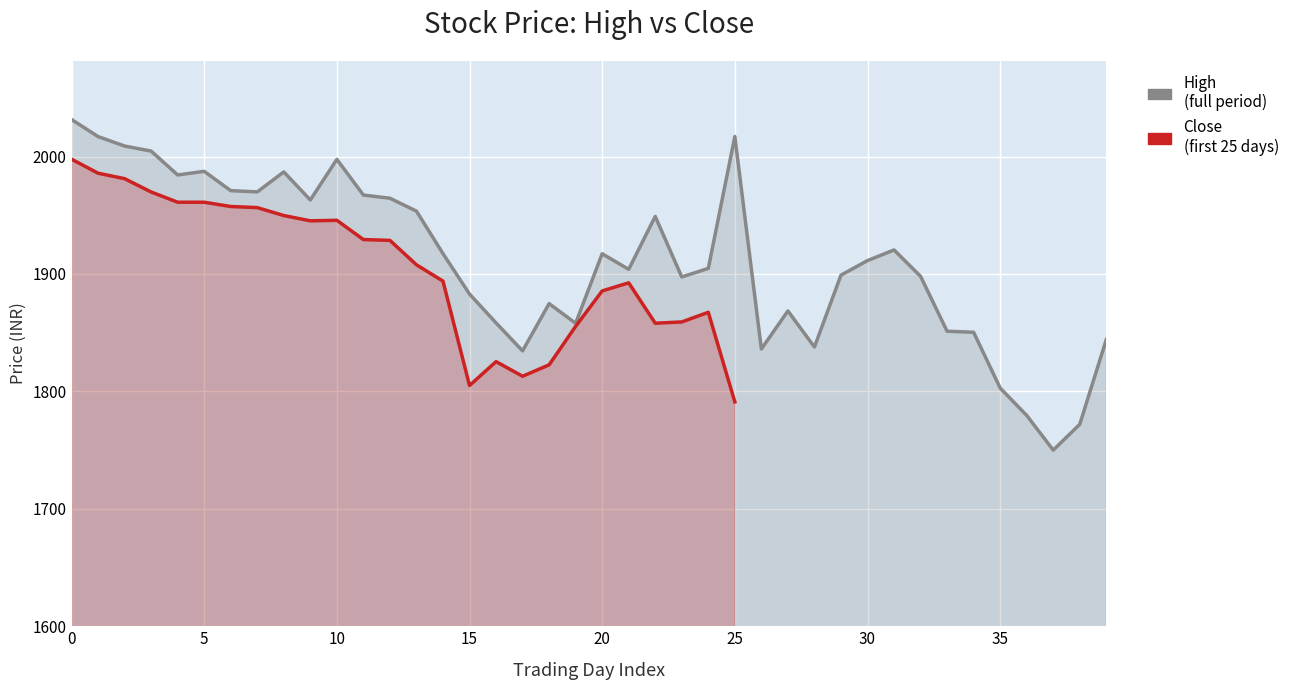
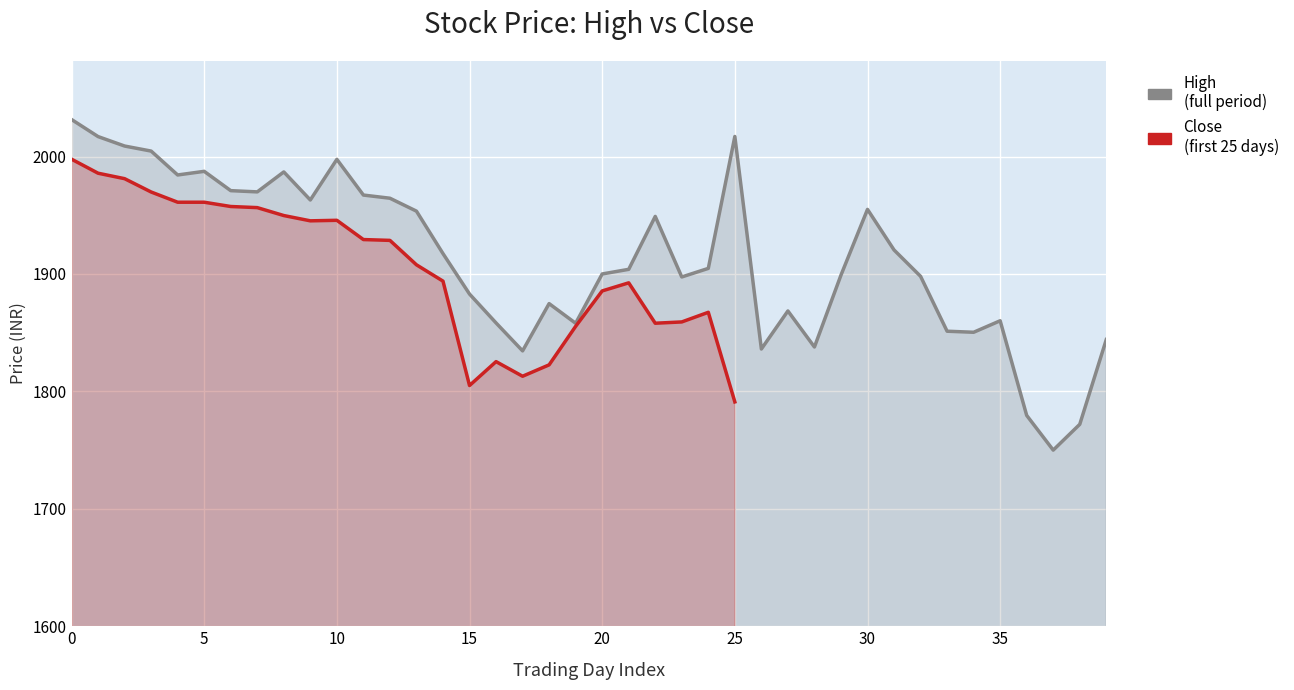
High (full period), 20: 1917 -> 1900
High (full period), 30: 1911 -> 1955
High (full period), 35: 1803 -> 1860
